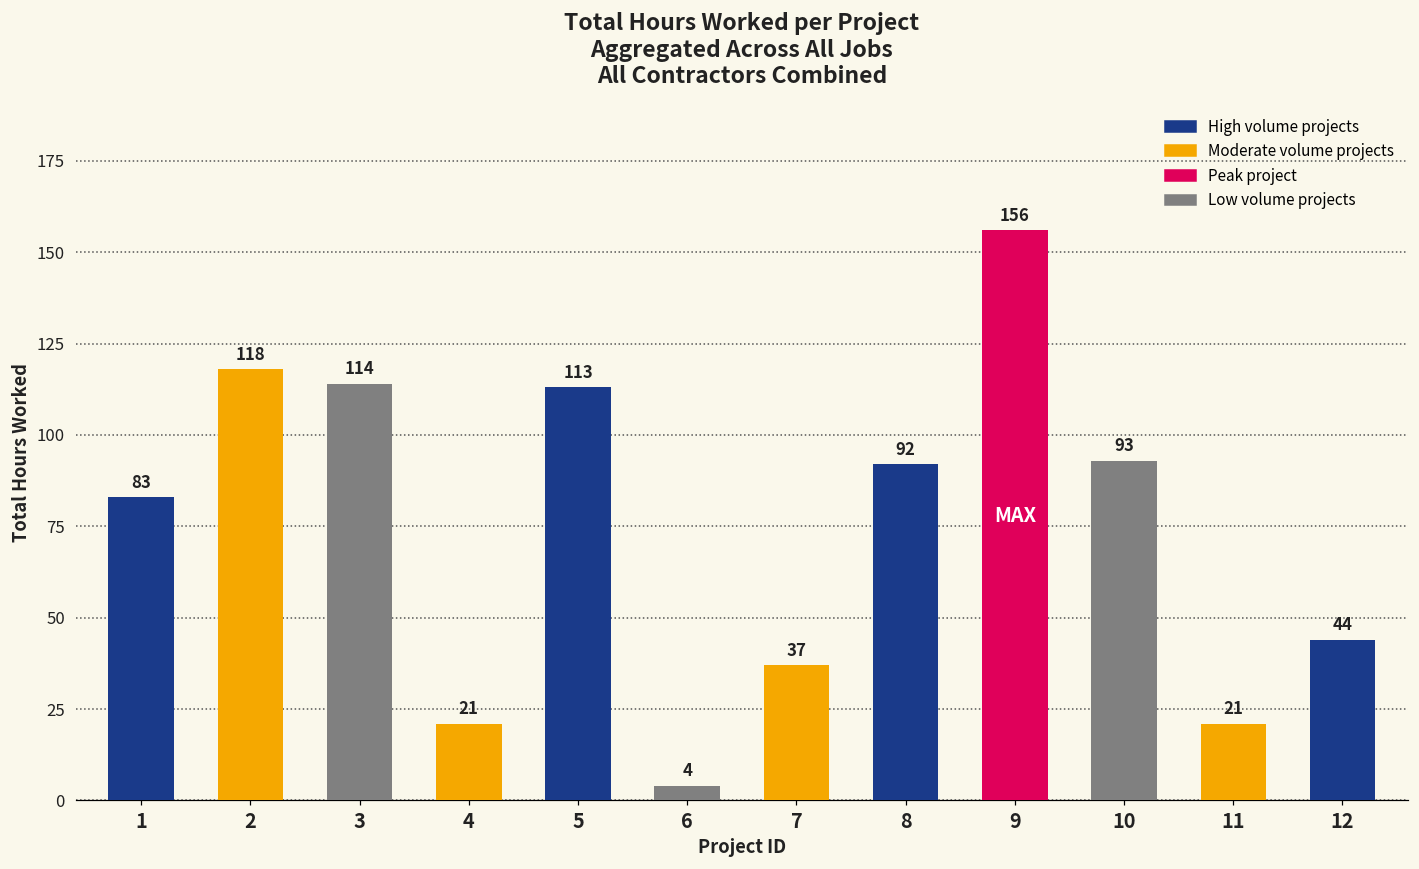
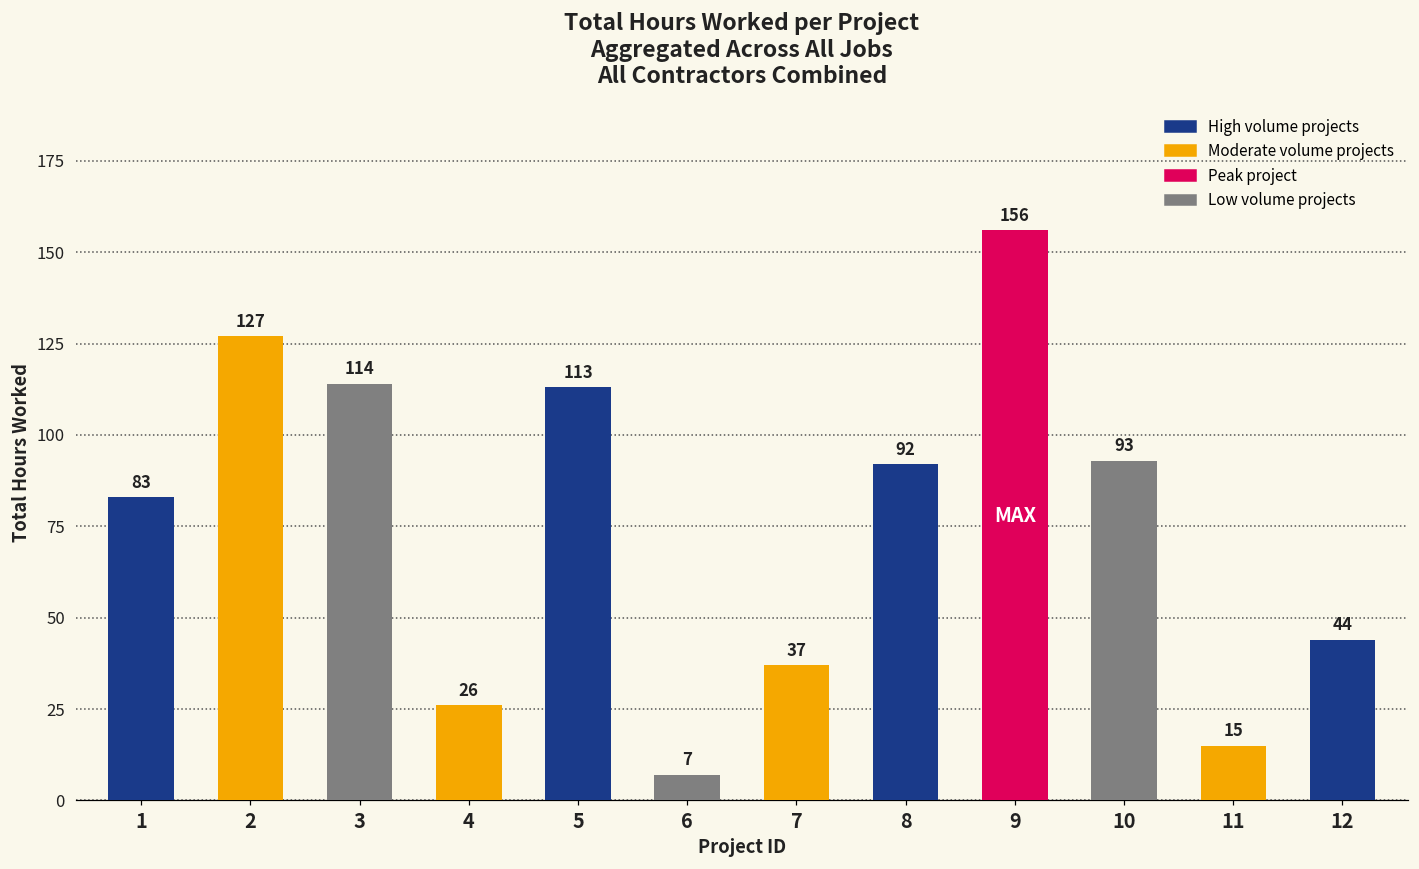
2: 118 -> 127
4: 21 -> 26
6: 4 -> 7
11: 21 -> 15
